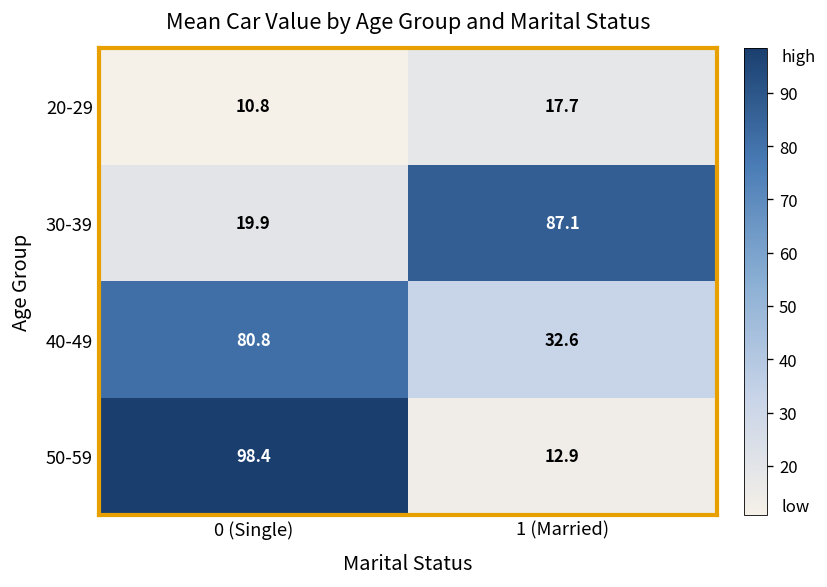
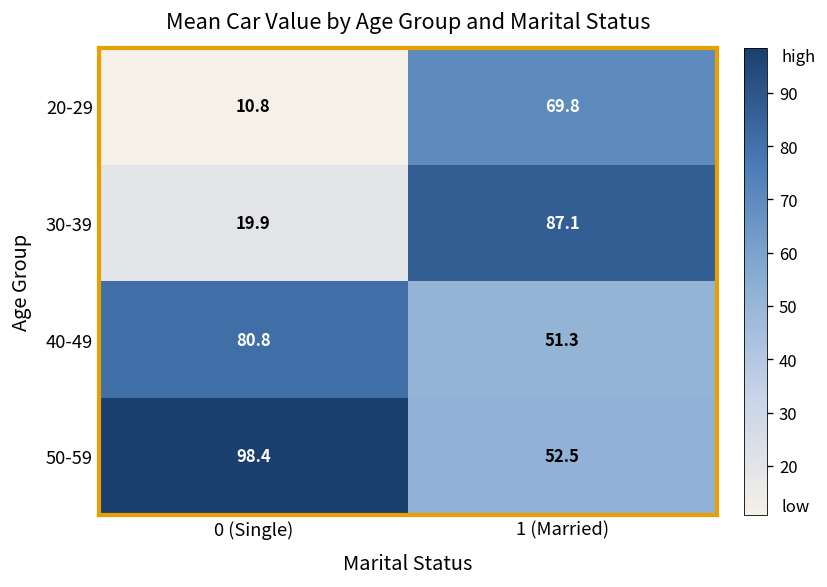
20-29, 1 (Married): 17.7 -> 69.8
40-49, 1 (Married): 32.6 -> 51.3
50-59, 1 (Married): 12.9 -> 52.5
